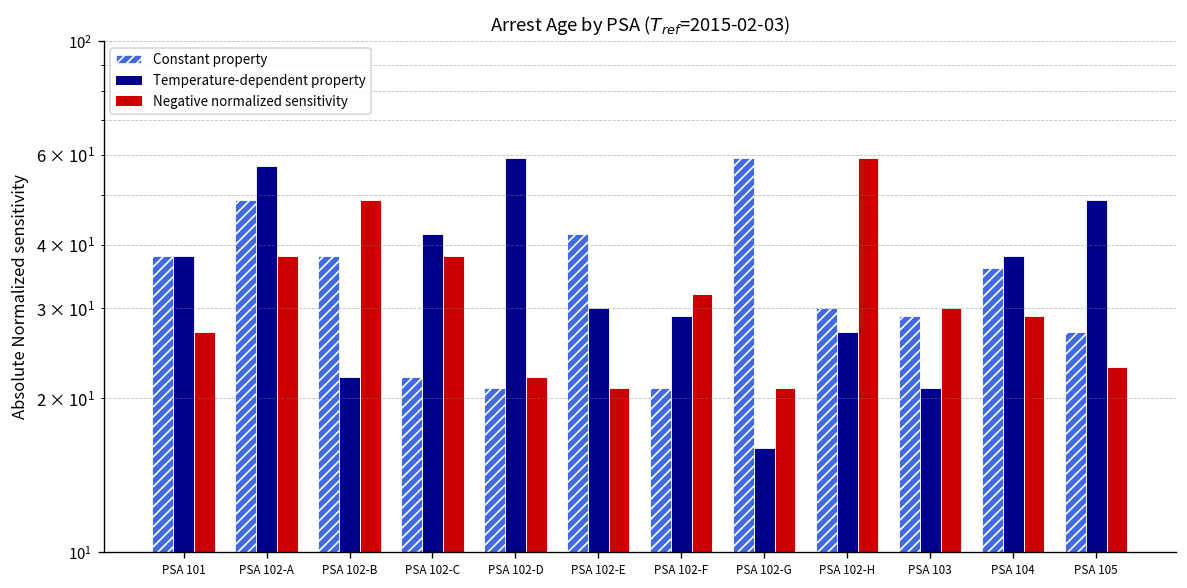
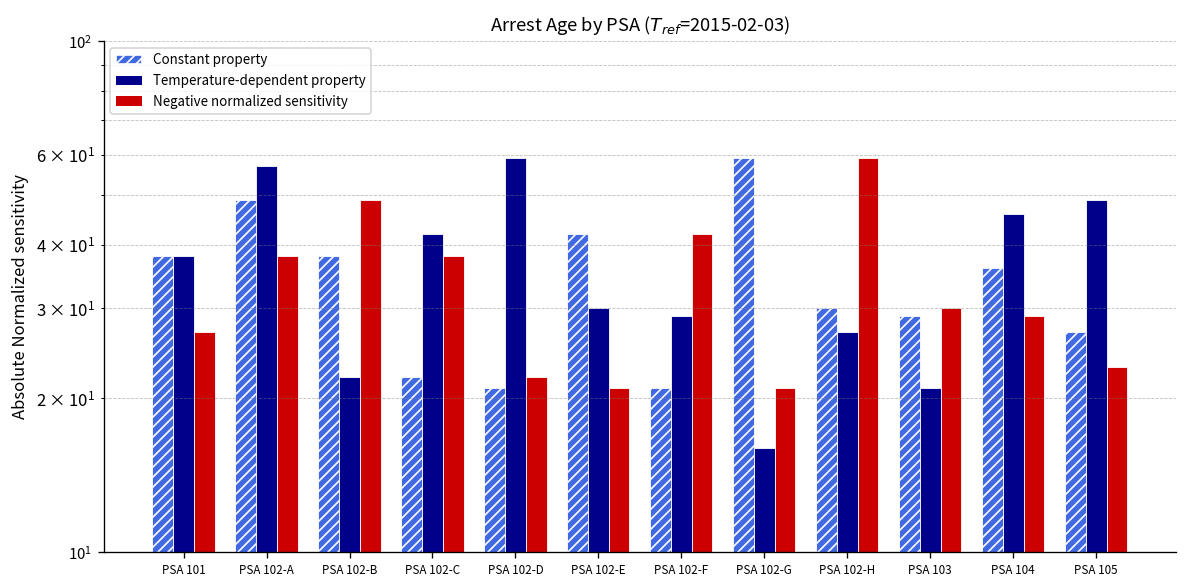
Negative normalized sensitivity, PSA 102-F: 32 -> 42
Temperature-dependent property, PSA 104: 38 -> 46
